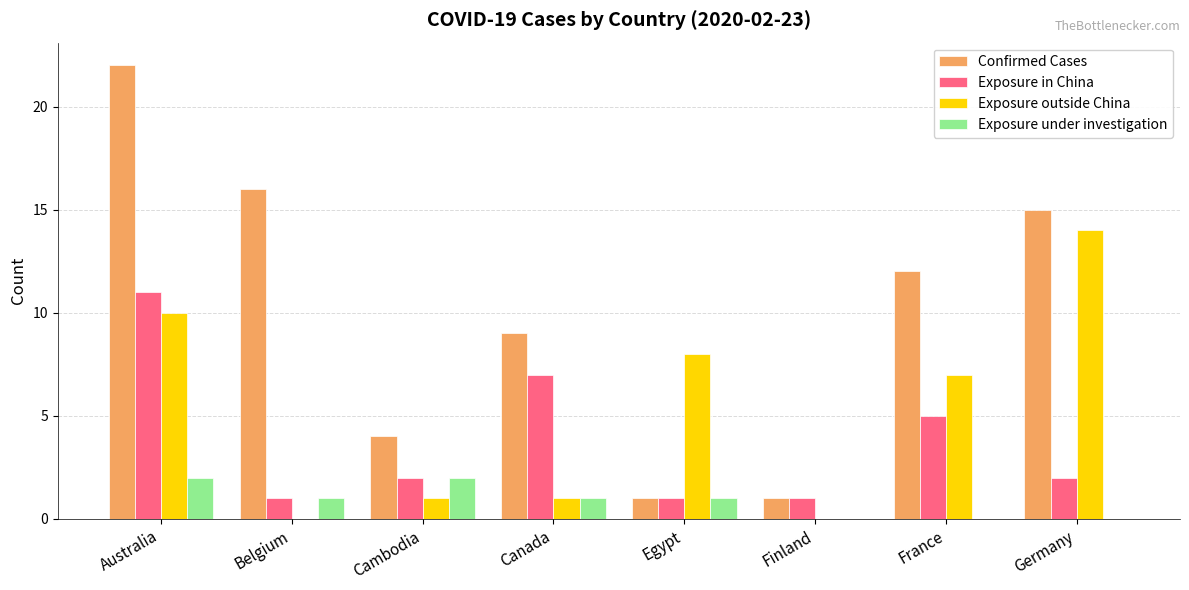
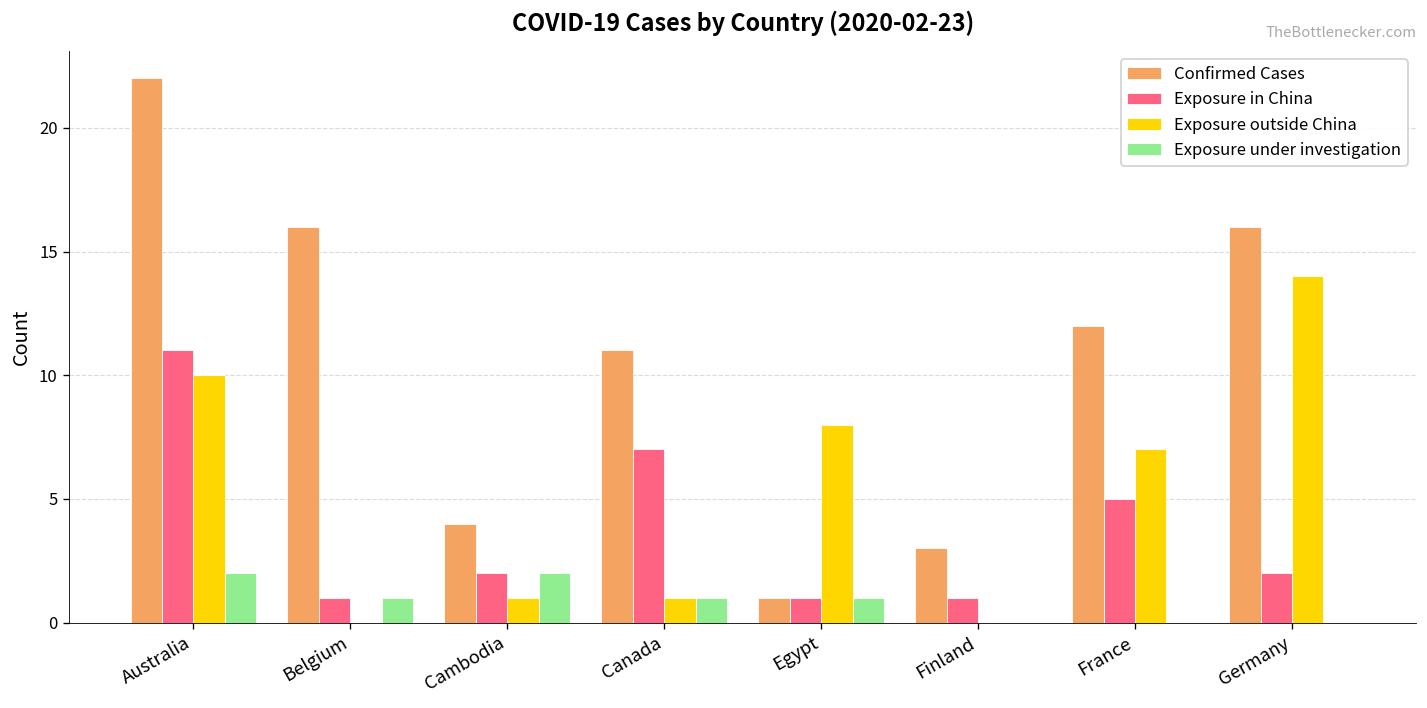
Confirmed Cases, Canada: 9 -> 11
Confirmed Cases, Finland: 1 -> 3
Confirmed Cases, Germany: 15 -> 16
